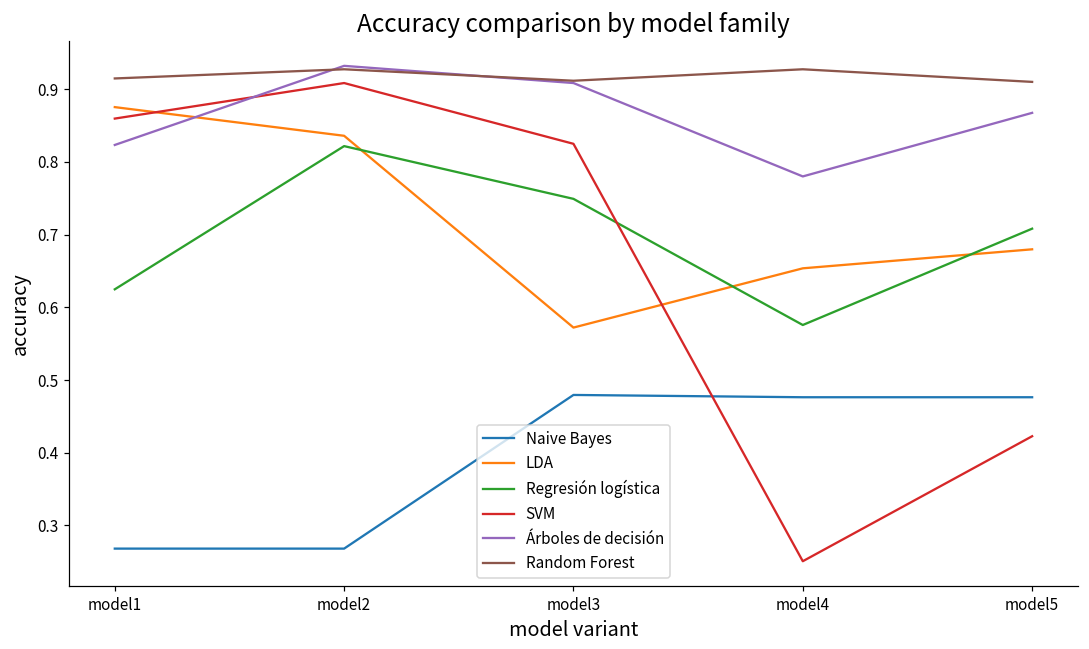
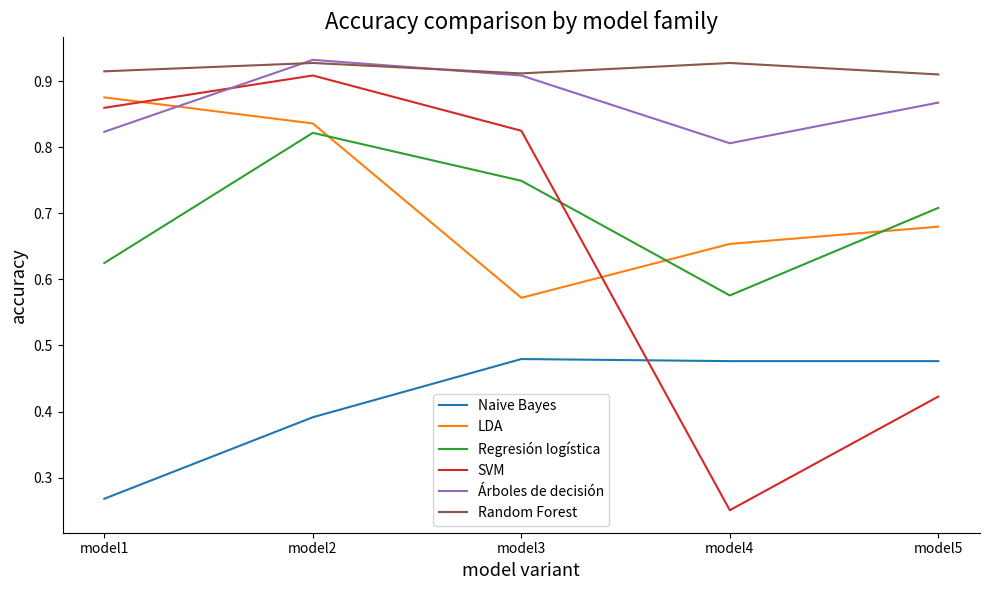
Naive Bayes, model2: 0.27 -> 0.39
Árboles de decisión, model4: 0.78 -> 0.81
